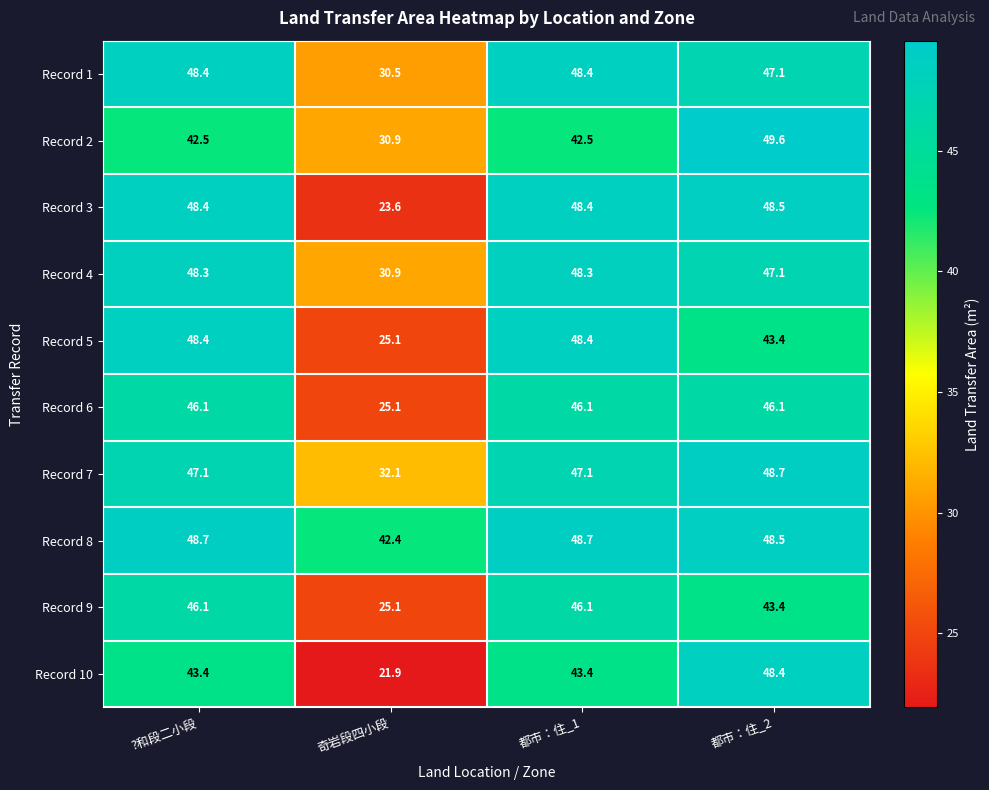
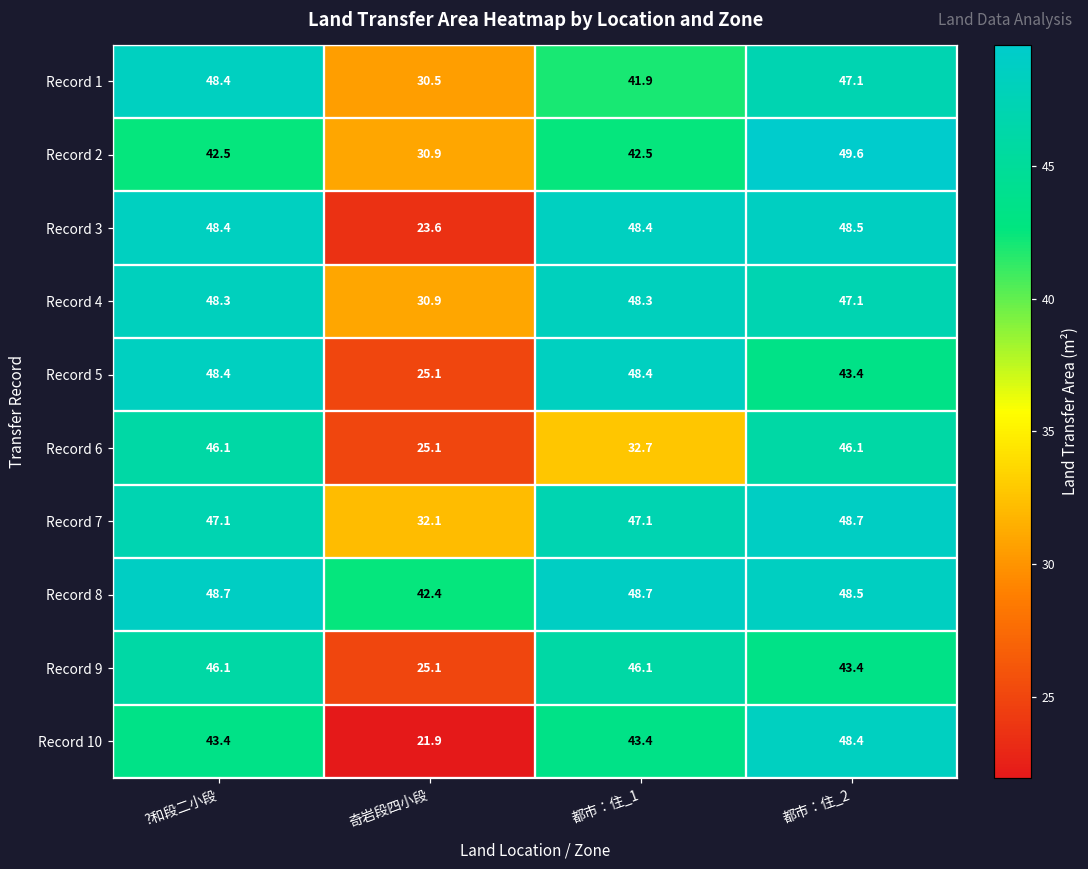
Record 1, 都市：住_1: 48.4 -> 41.9
Record 6, 都市：住_1: 46.1 -> 32.7
